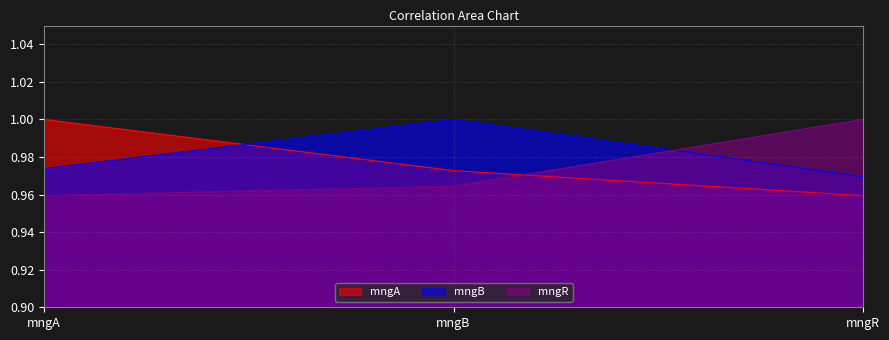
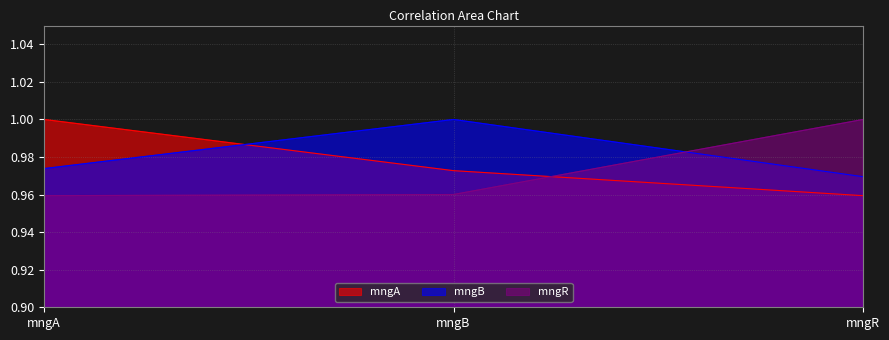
mngR, mngB: 0.964 -> 0.960
